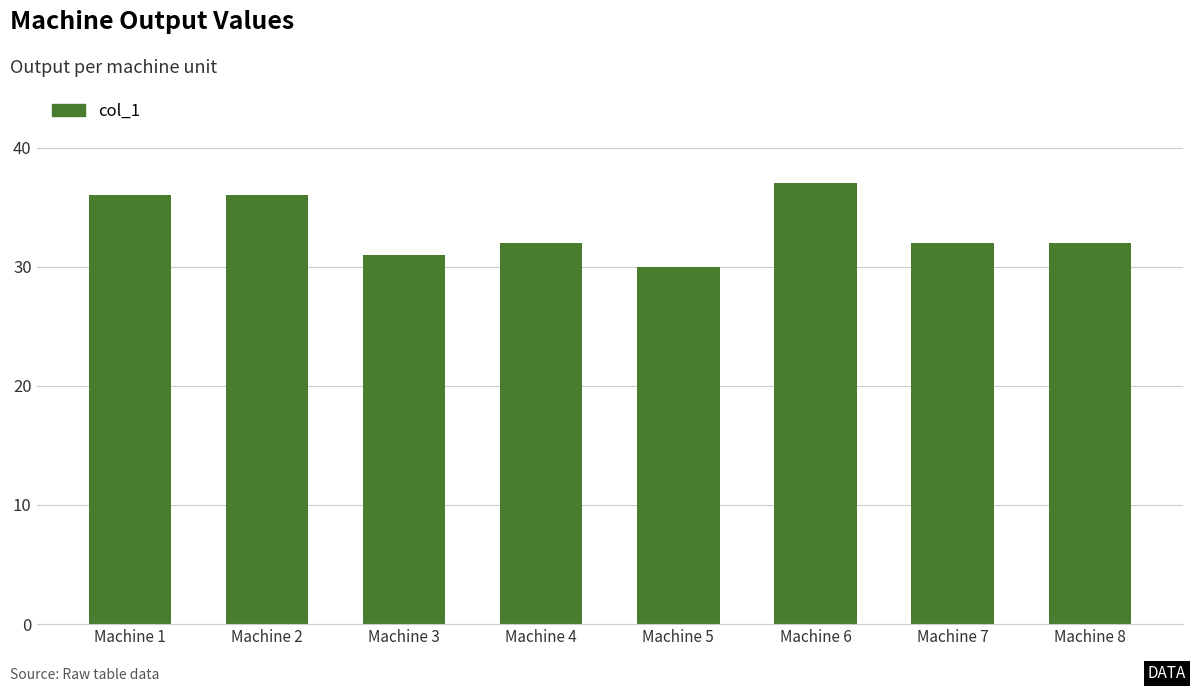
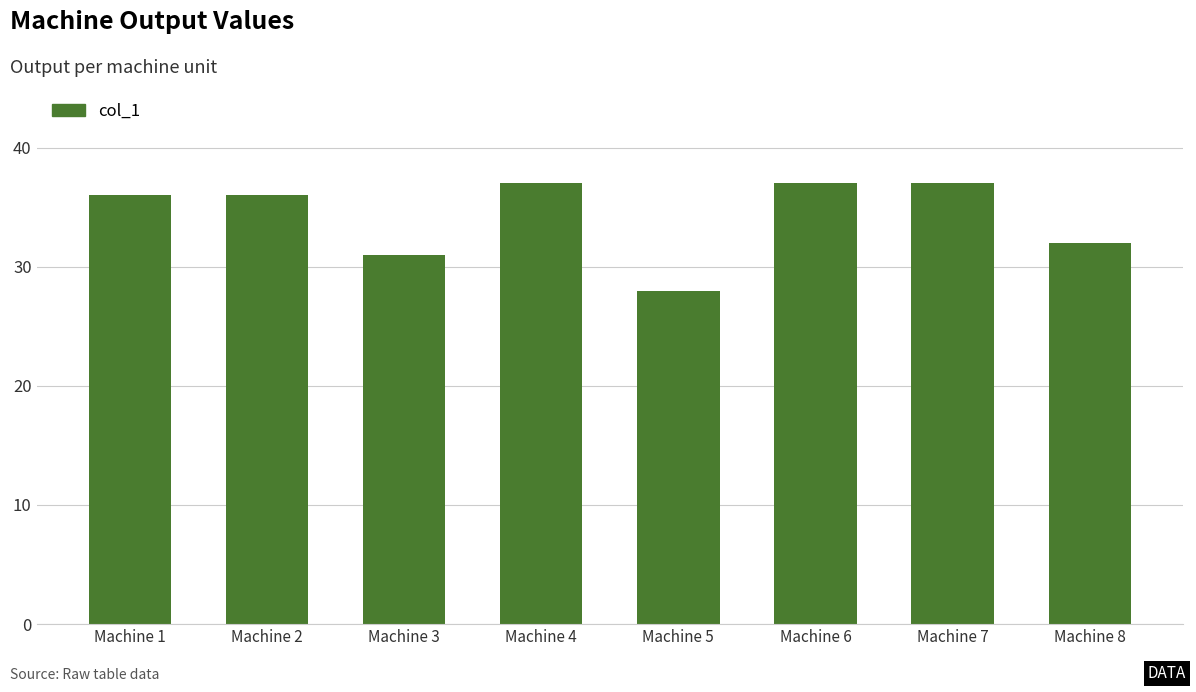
Machine 4: 32 -> 37
Machine 5: 30 -> 28
Machine 7: 32 -> 37
